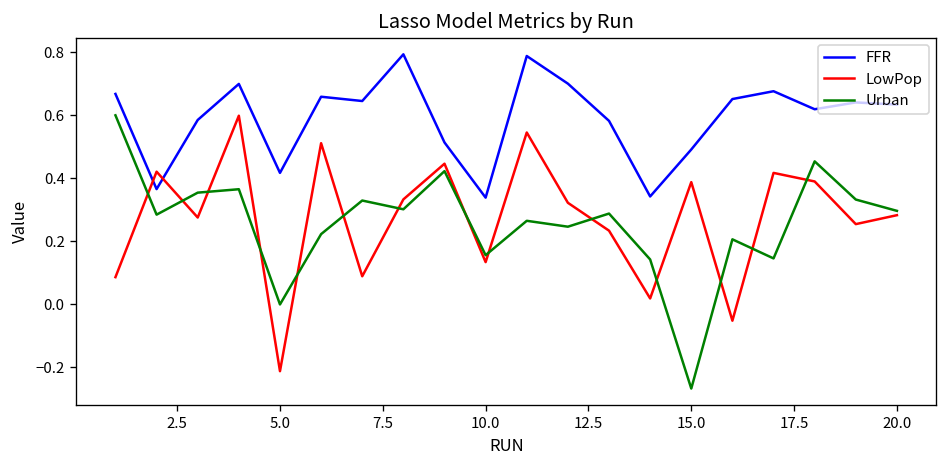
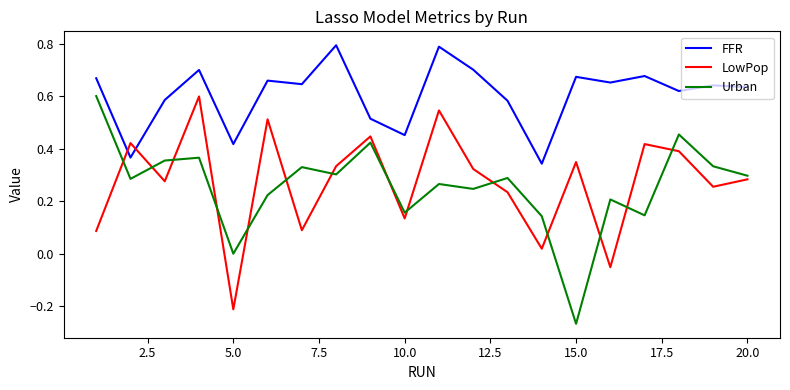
FFR, 10.0: 0.34 -> 0.45
FFR, 15.0: 0.49 -> 0.67
LowPop, 15.0: 0.39 -> 0.35
